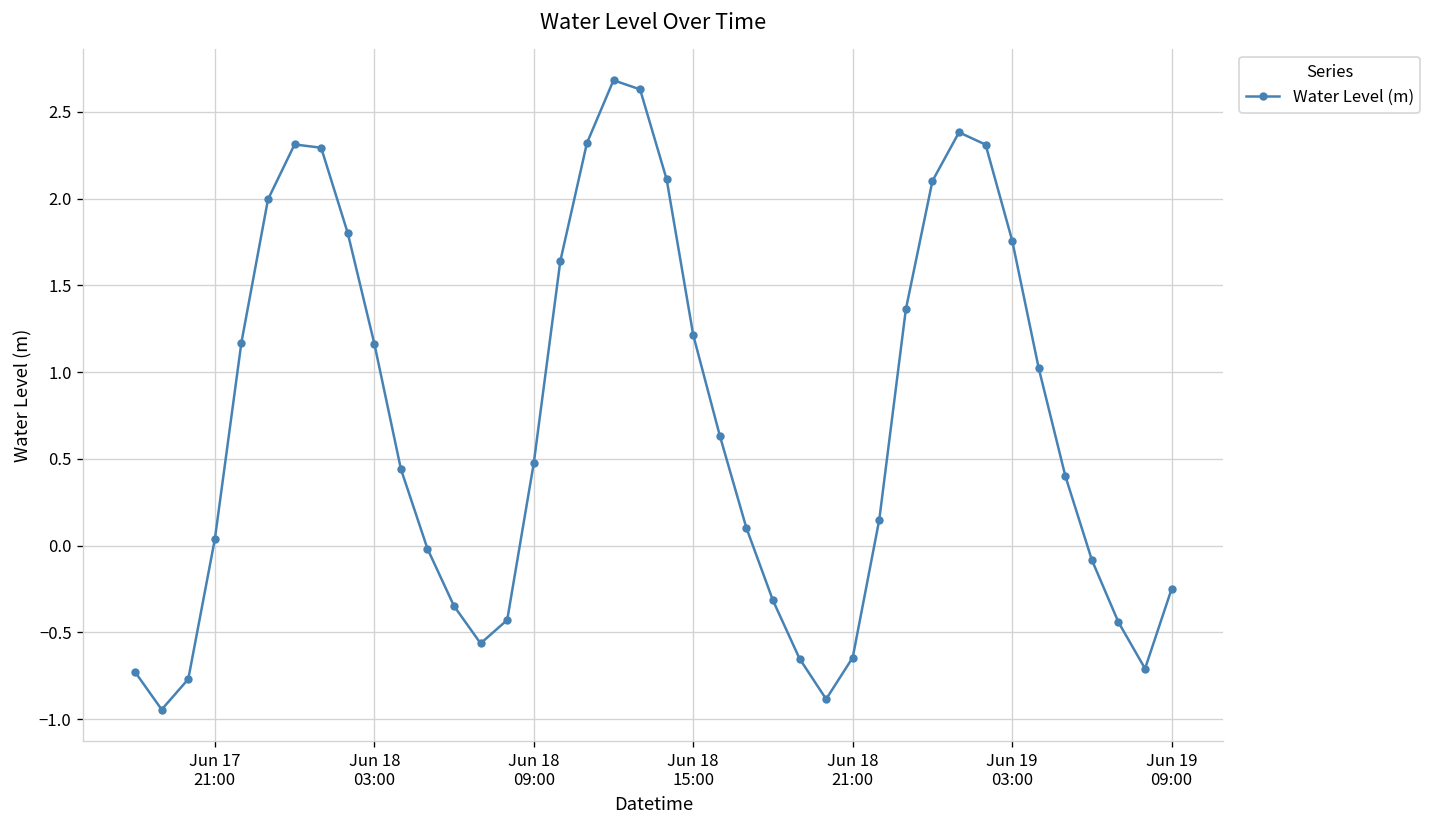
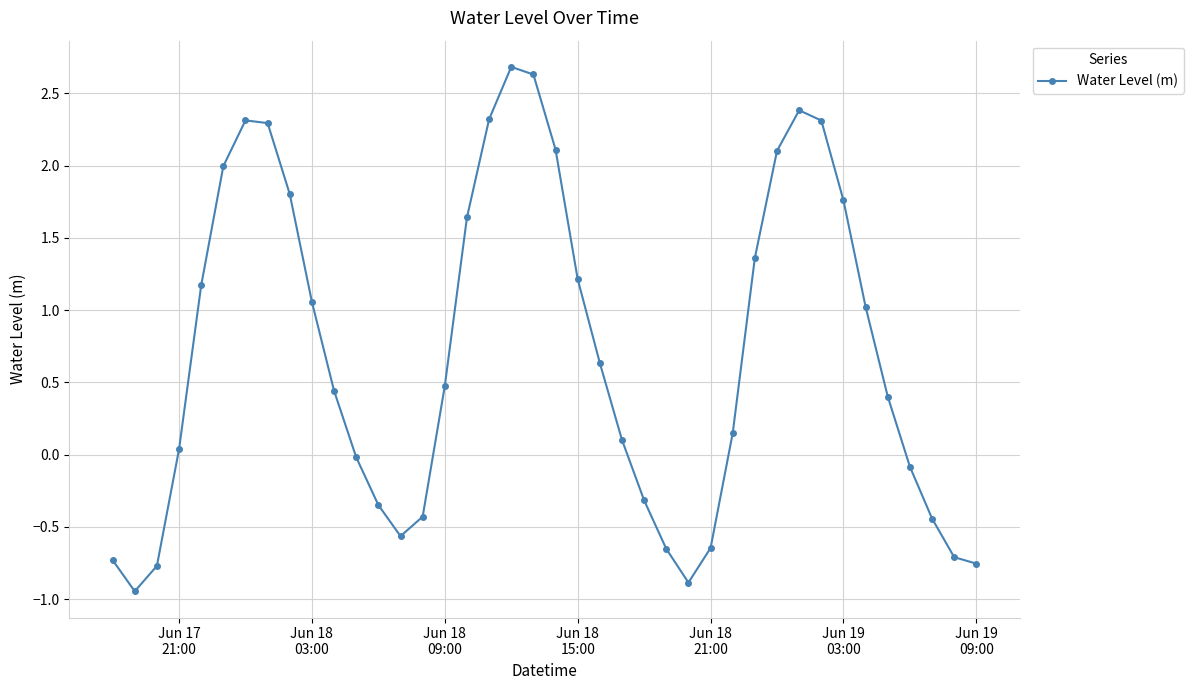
Jun 18 03:00: 1.16 -> 1.06
Jun 19 09:00: -0.25 -> -0.75
